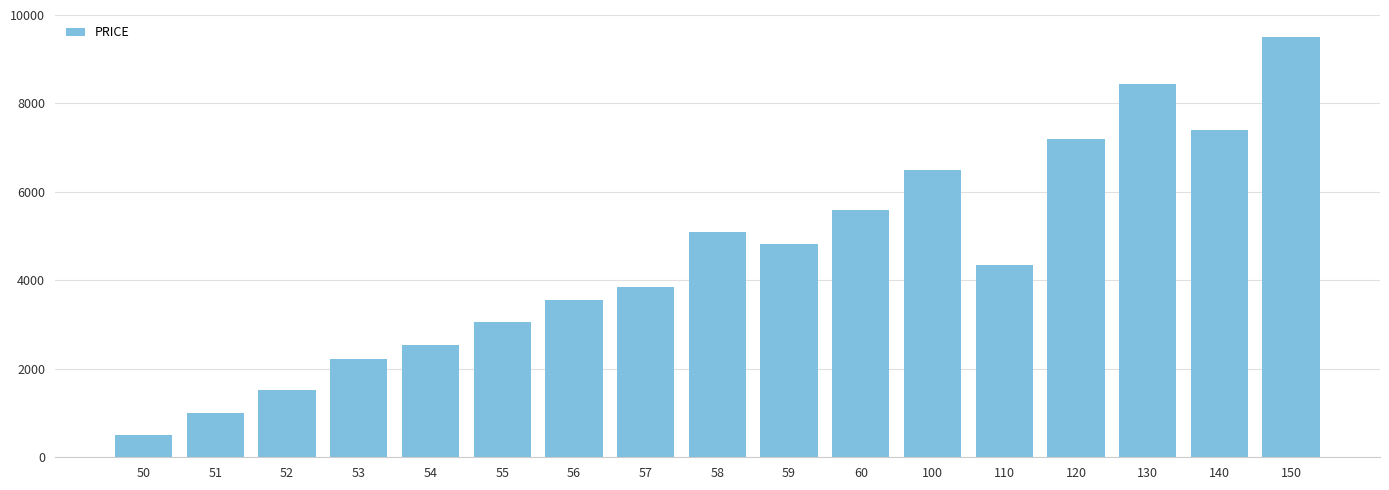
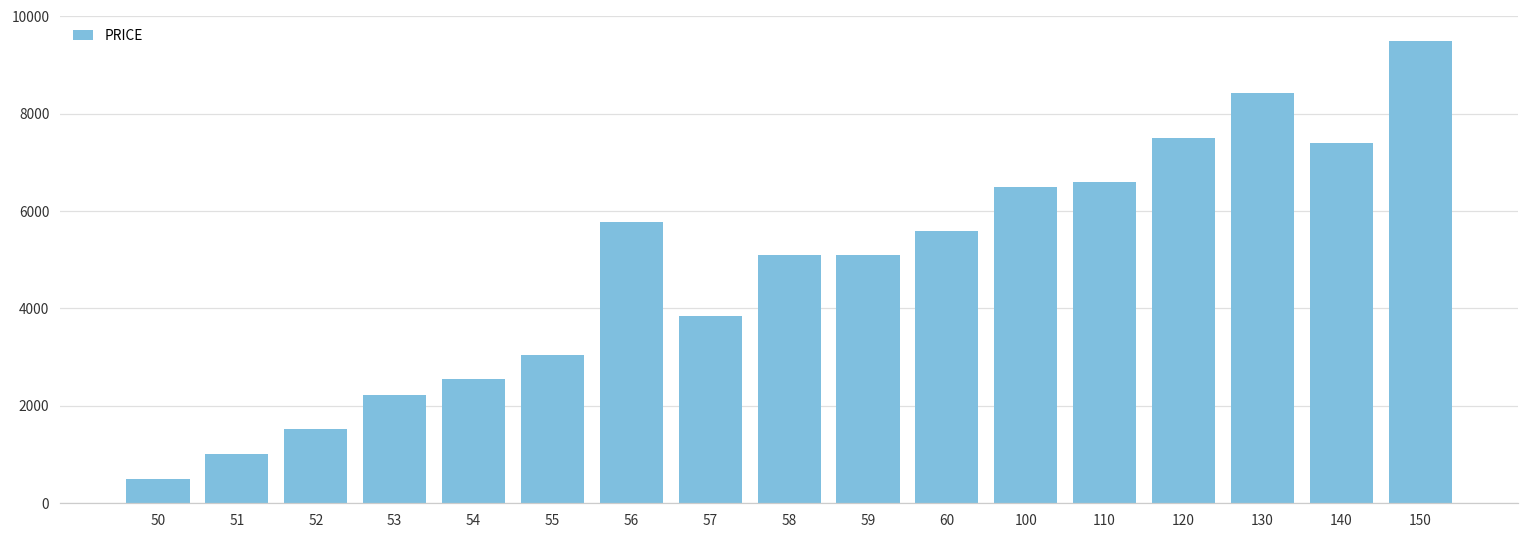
56: 3600 -> 5800
59: 4800 -> 5100
110: 4400 -> 6600
120: 7200 -> 7500
